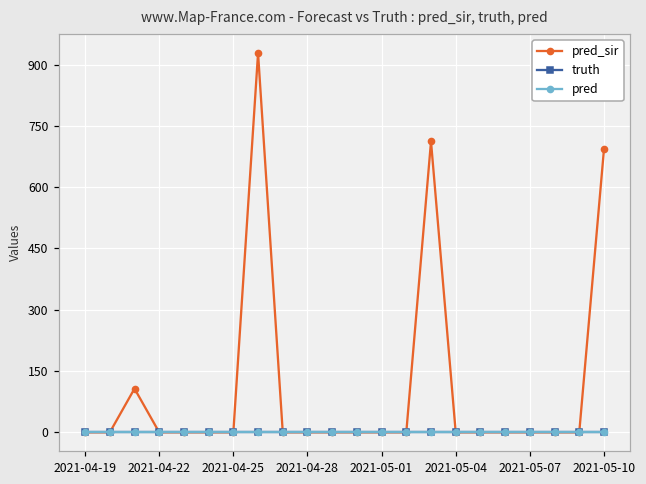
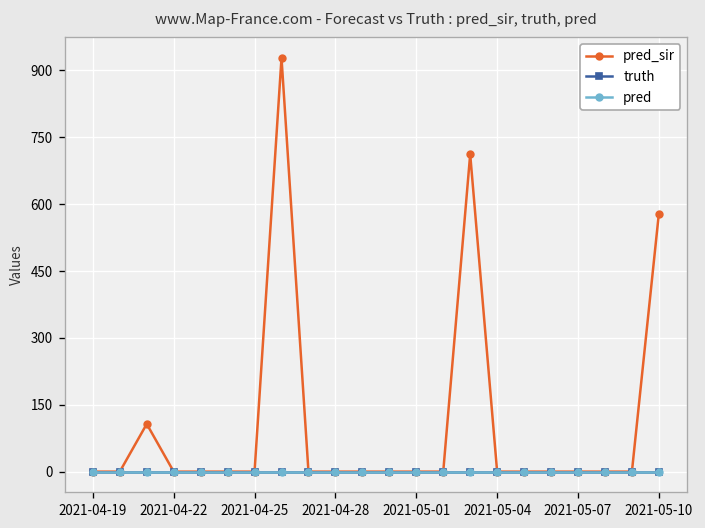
pred_sir, 2021-05-10: 690 -> 580
